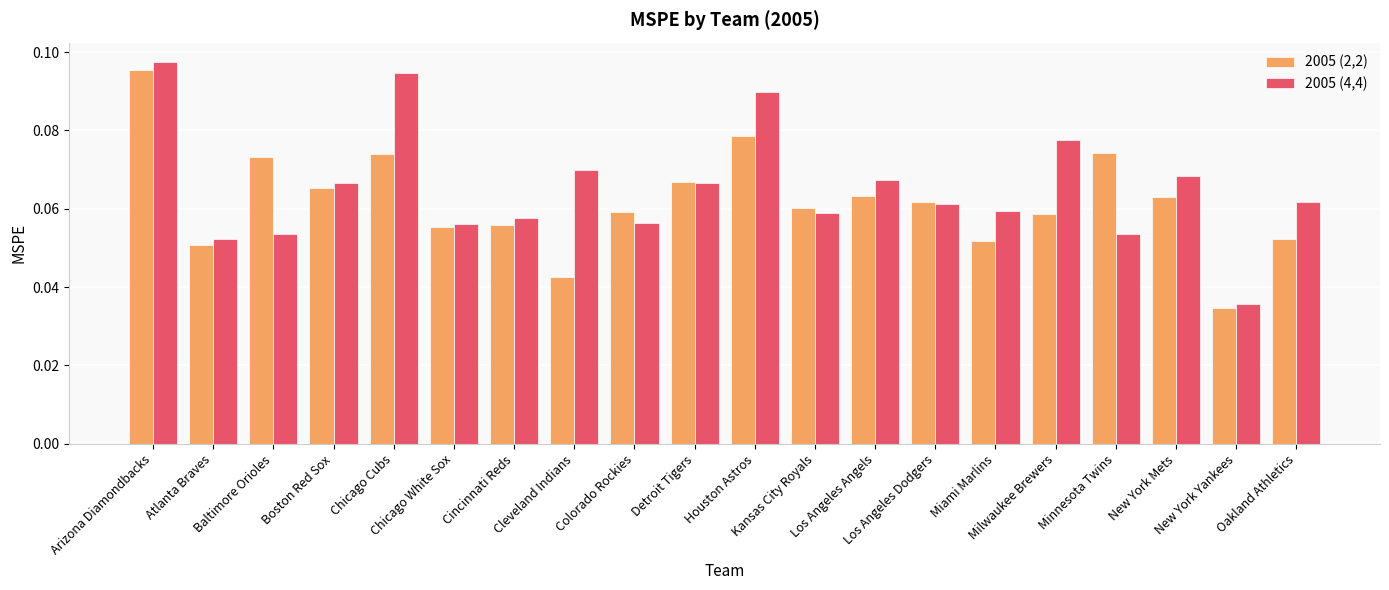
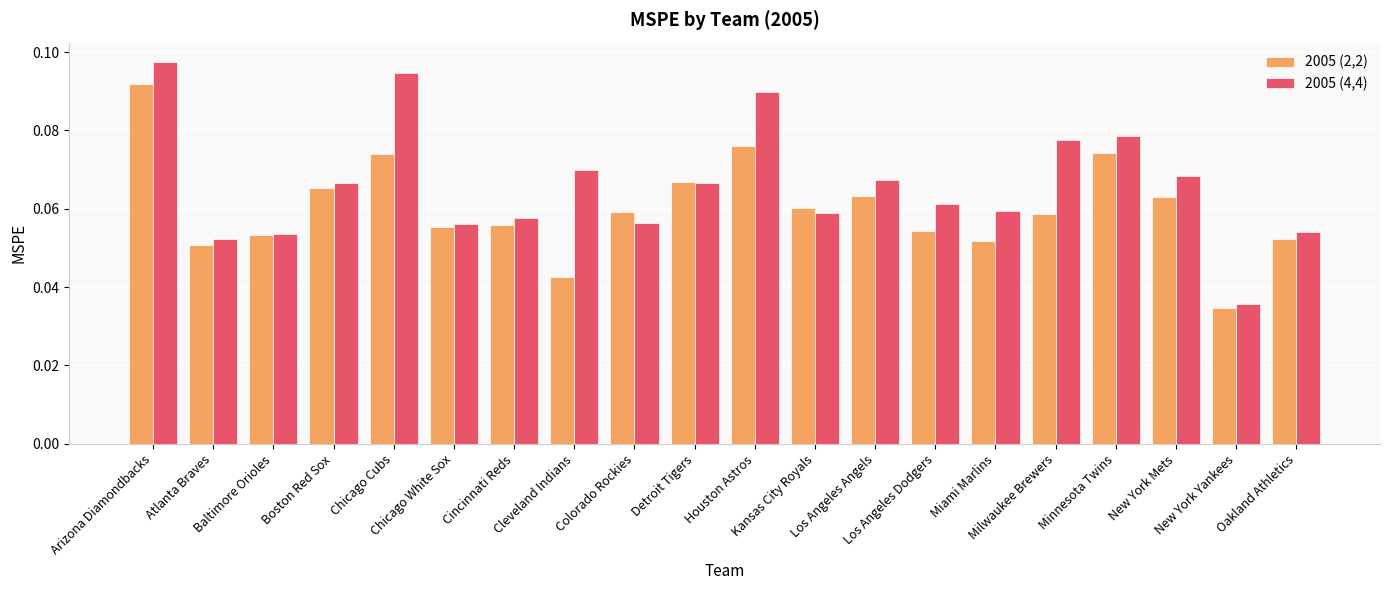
2005 (2,2), Arizona Diamondbacks: 0.095 -> 0.092
2005 (2,2), Baltimore Orioles: 0.073 -> 0.053
2005 (2,2), Houston Astros: 0.079 -> 0.076
2005 (2,2), Los Angeles Dodgers: 0.062 -> 0.054
2005 (4,4), Minnesota Twins: 0.054 -> 0.079
2005 (4,4), Oakland Athletics: 0.062 -> 0.054
